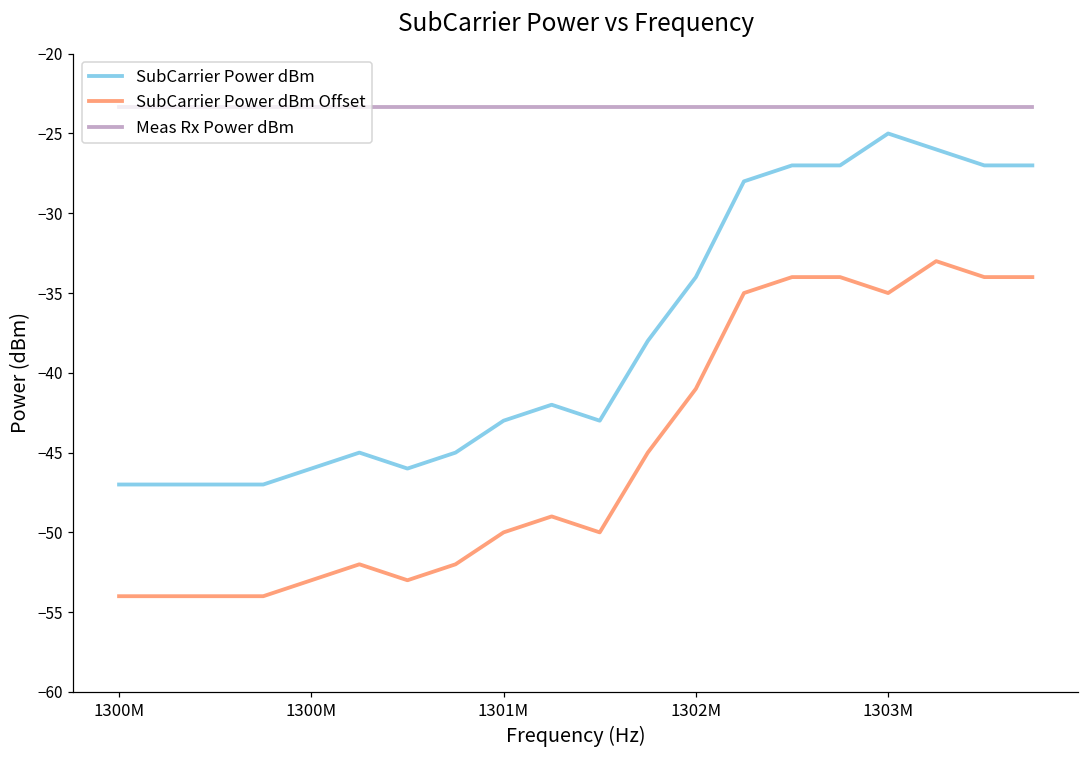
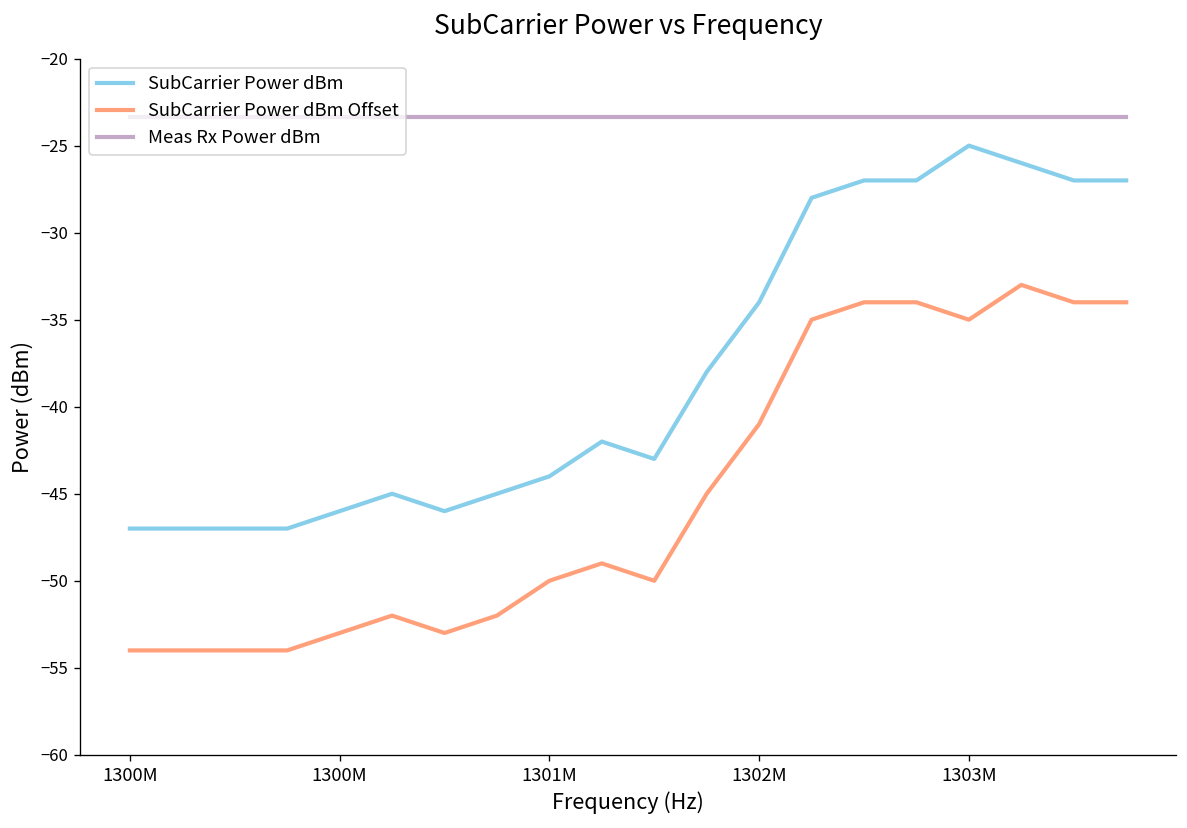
SubCarrier Power dBm, 1301M: -43 -> -44
